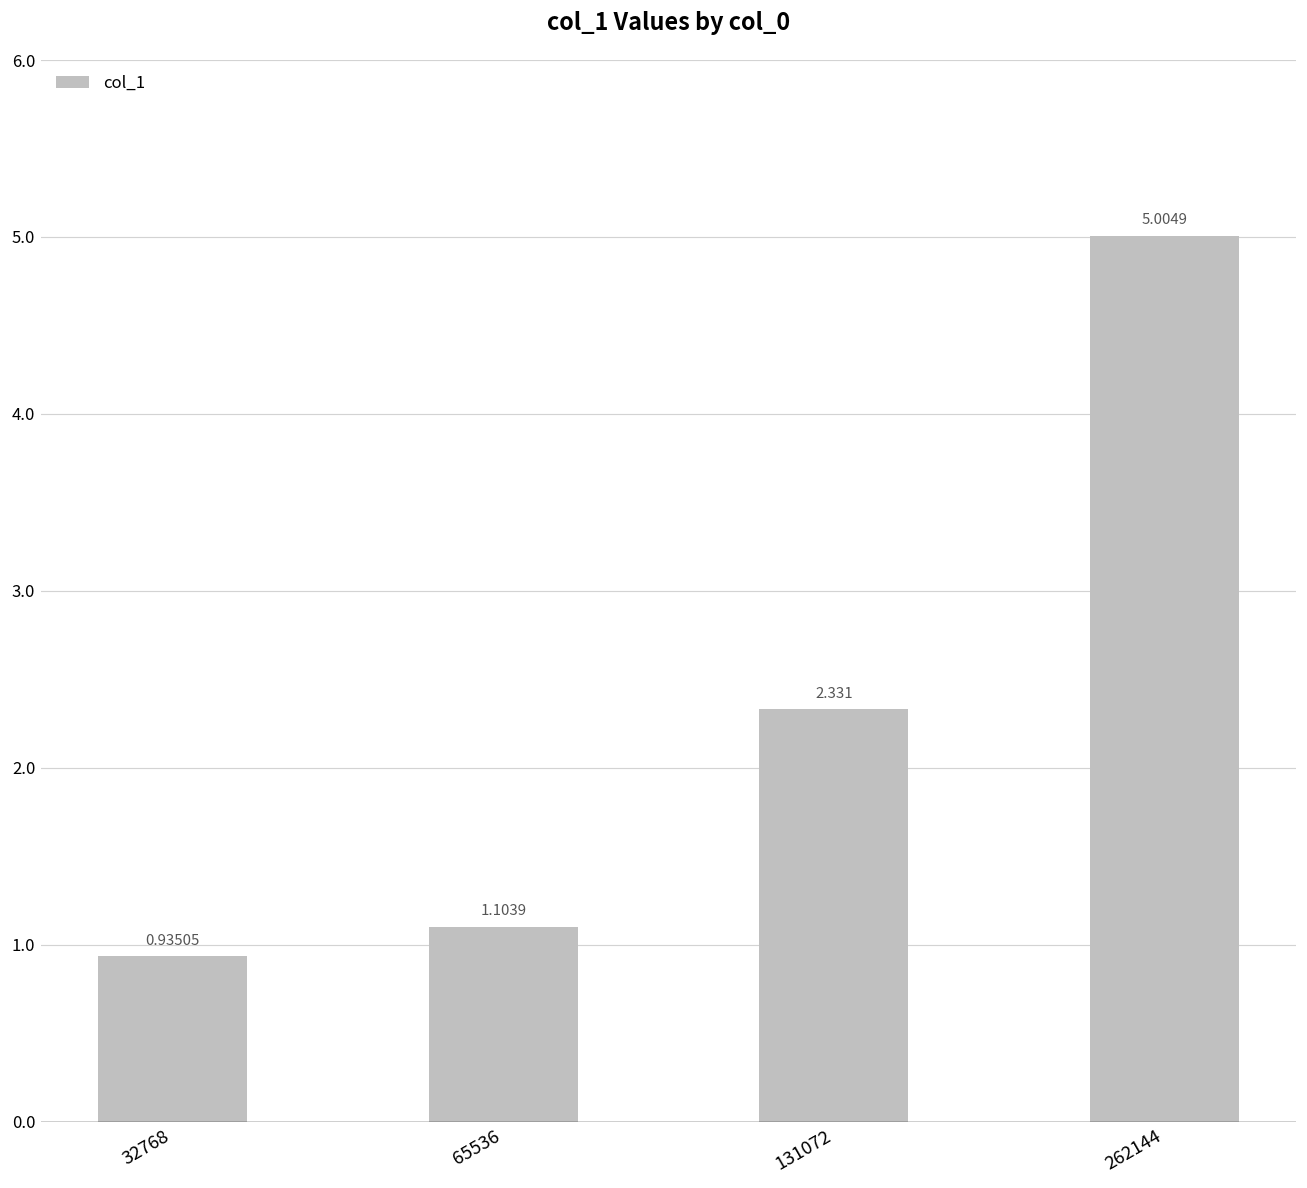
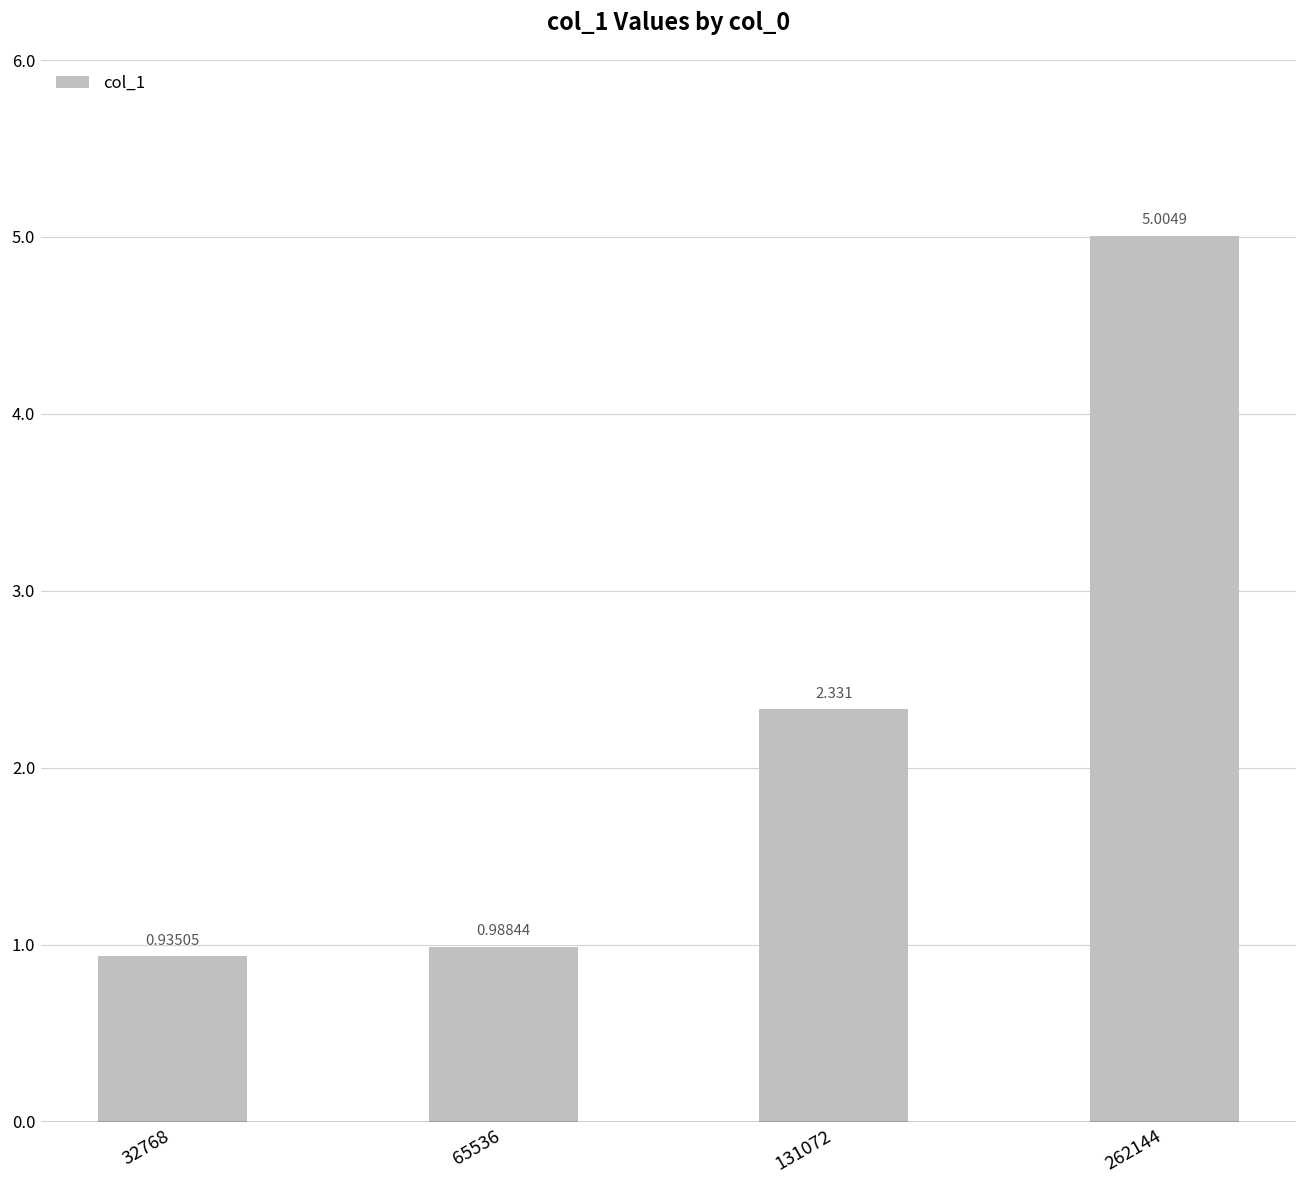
65536: 1.1039 -> 0.98844
